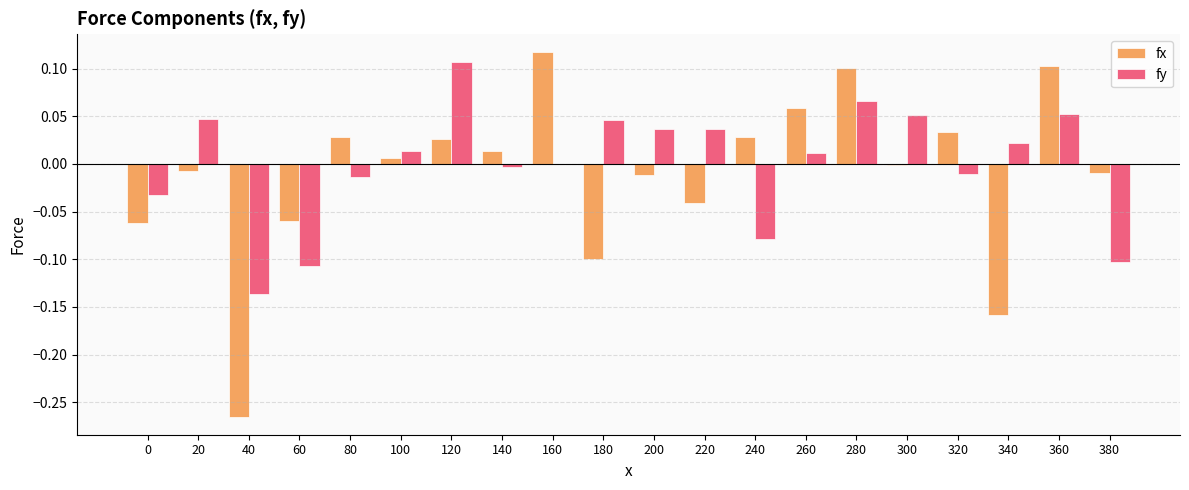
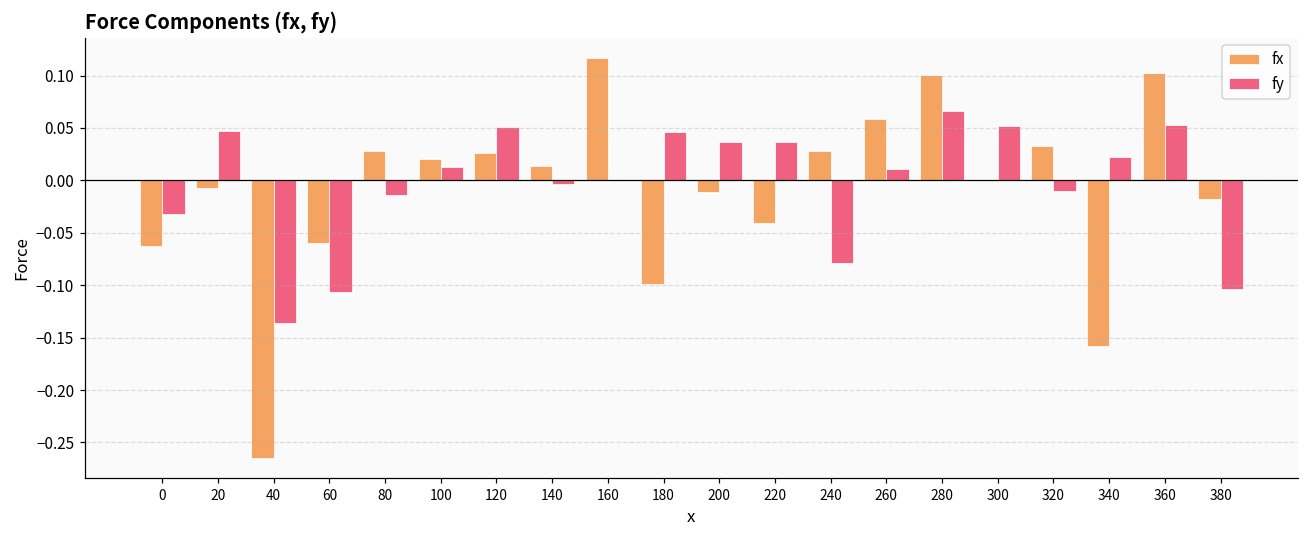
fx, 100: 0.01 -> 0.02
fy, 120: 0.11 -> 0.05
fx, 380: -0.01 -> -0.02
